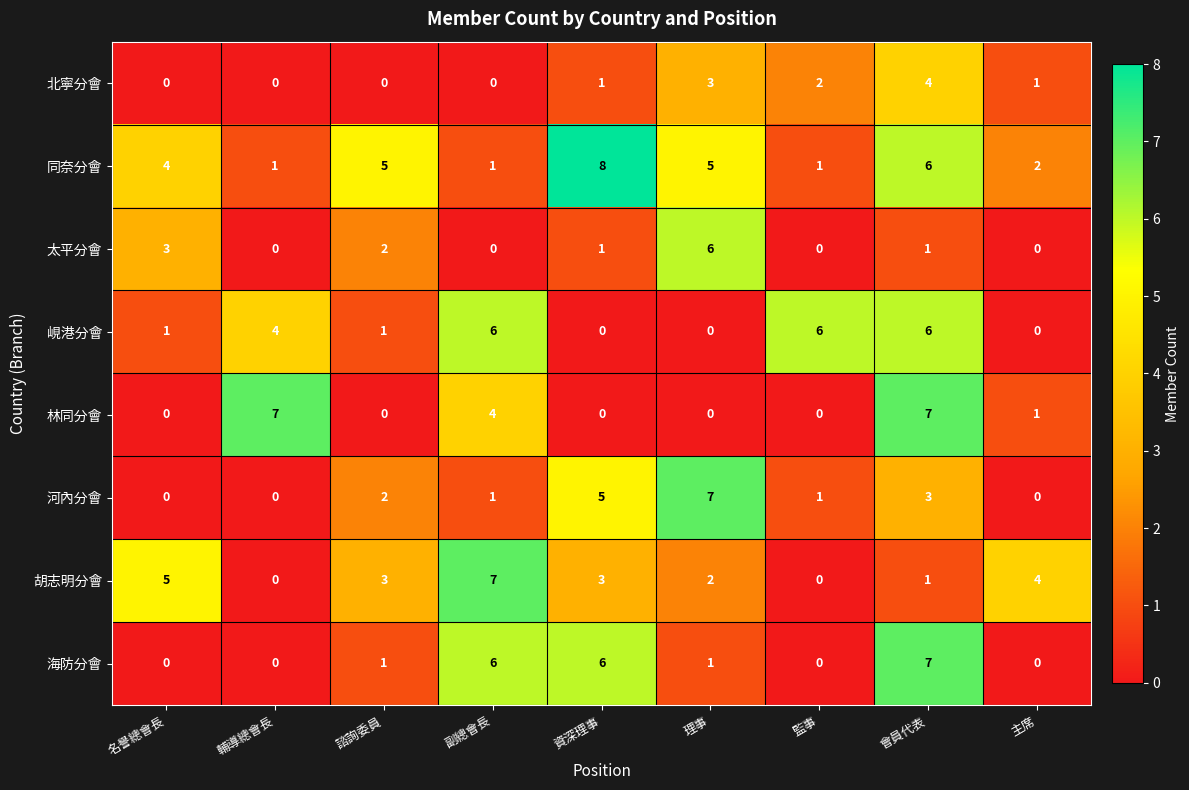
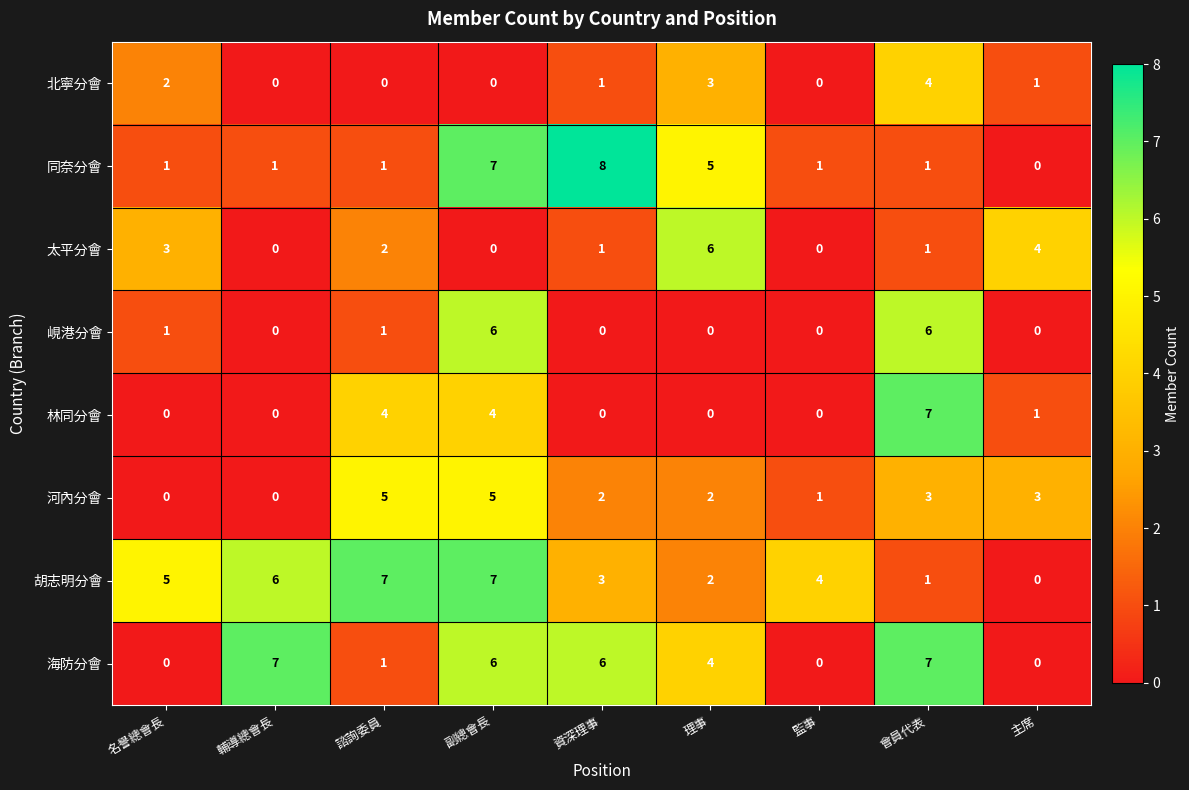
北寧分會, 名譽總會長: 0 -> 2
北寧分會, 監事: 2 -> 0
同奈分會, 名譽總會長: 4 -> 1
同奈分會, 諮詢委員: 5 -> 1
同奈分會, 副總會長: 1 -> 7
同奈分會, 會員代表: 6 -> 1
同奈分會, 主席: 2 -> 0
太平分會, 主席: 0 -> 4
峴港分會, 輔導總會長: 4 -> 0
峴港分會, 監事: 6 -> 0
林同分會, 輔導總會長: 7 -> 0
林同分會, 諮詢委員: 0 -> 4
河內分會, 諮詢委員: 2 -> 5
河內分會, 副總會長: 1 -> 5
河內分會, 資深理事: 5 -> 2
河內分會, 理事: 7 -> 2
河內分會, 主席: 0 -> 3
胡志明分會, 輔導總會長: 0 -> 6
胡志明分會, 諮詢委員: 3 -> 7
胡志明分會, 監事: 0 -> 4
胡志明分會, 主席: 4 -> 0
海防分會, 輔導總會長: 0 -> 7
海防分會, 理事: 1 -> 4
